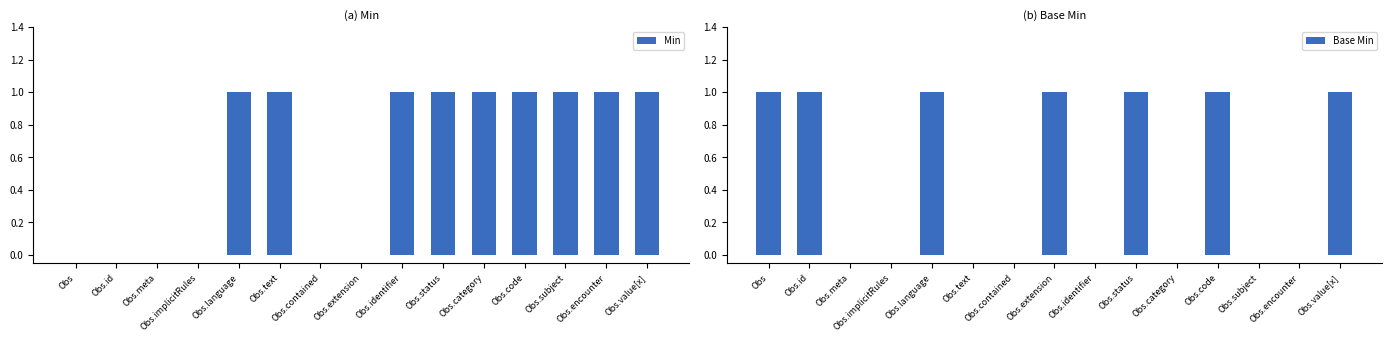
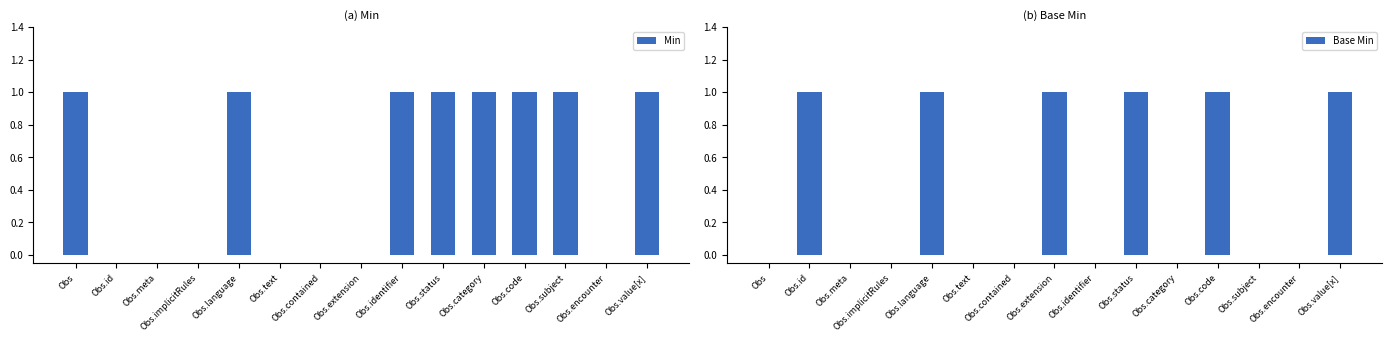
(a) Min, Obs: 0 -> 1
(a) Min, Obs.text: 1 -> 0
(a) Min, Obs.encounter: 1 -> 0
(b) Base Min, Obs: 1 -> 0
